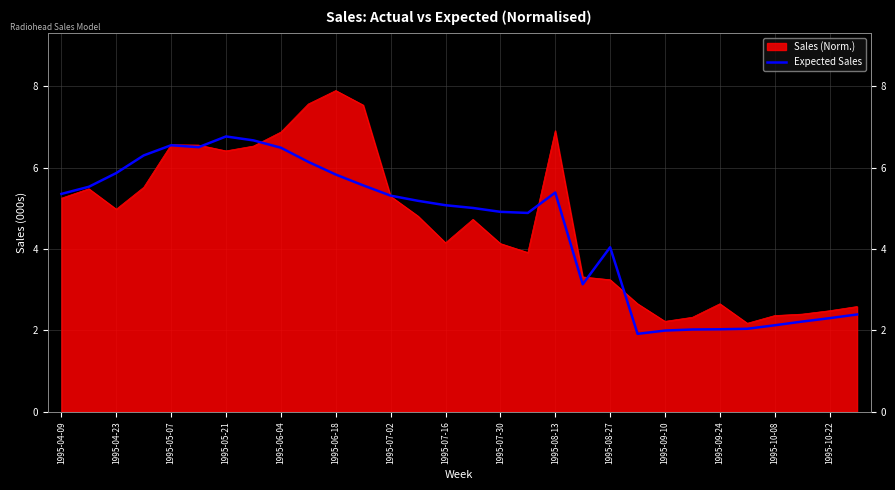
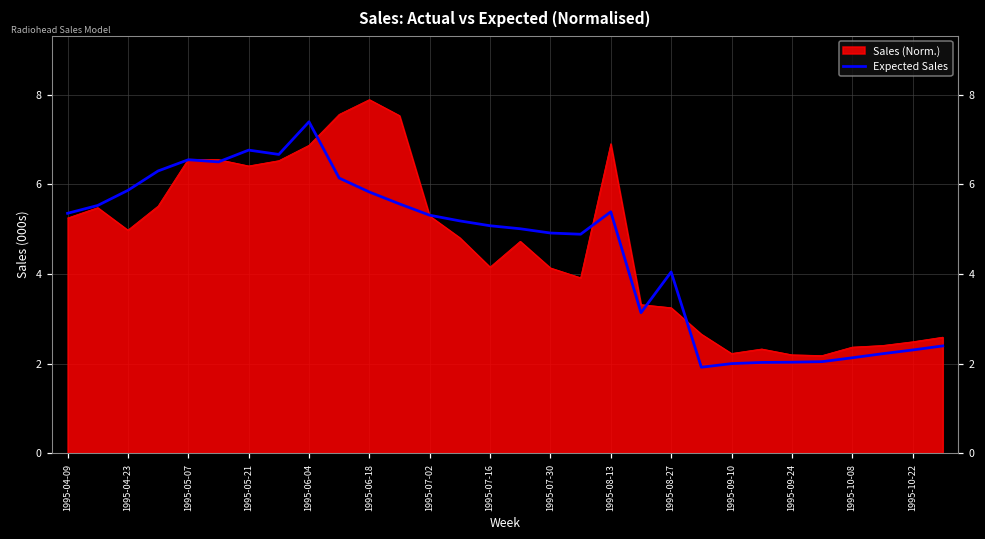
Expected Sales, 1995-06-04: 6.5 -> 7.4
Sales (Norm.), 1995-09-24: 2.7 -> 2.2
